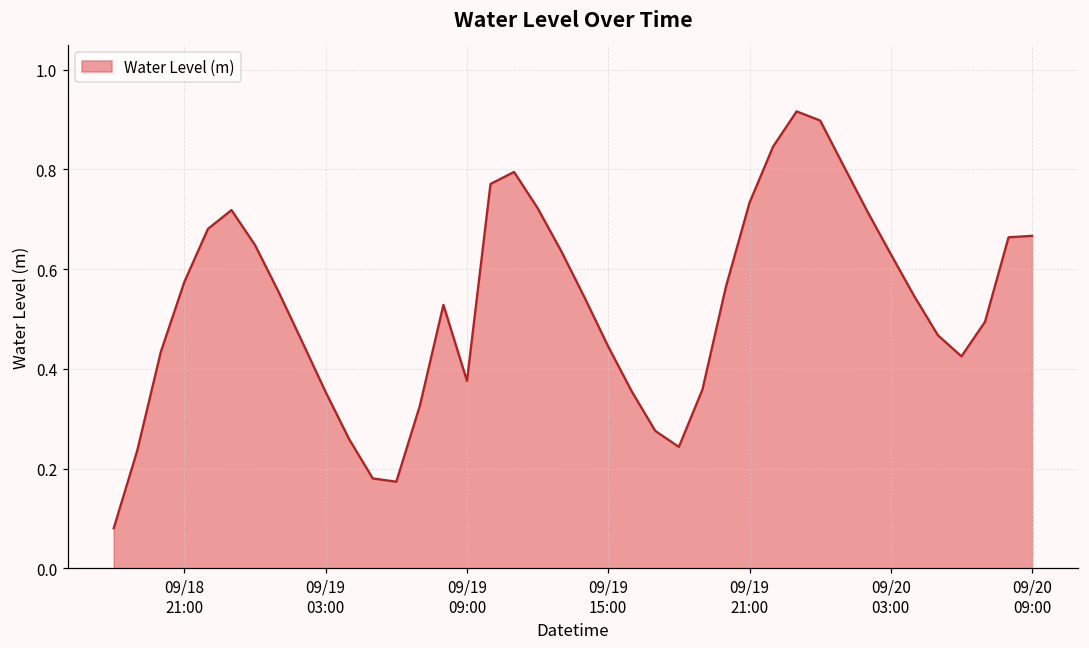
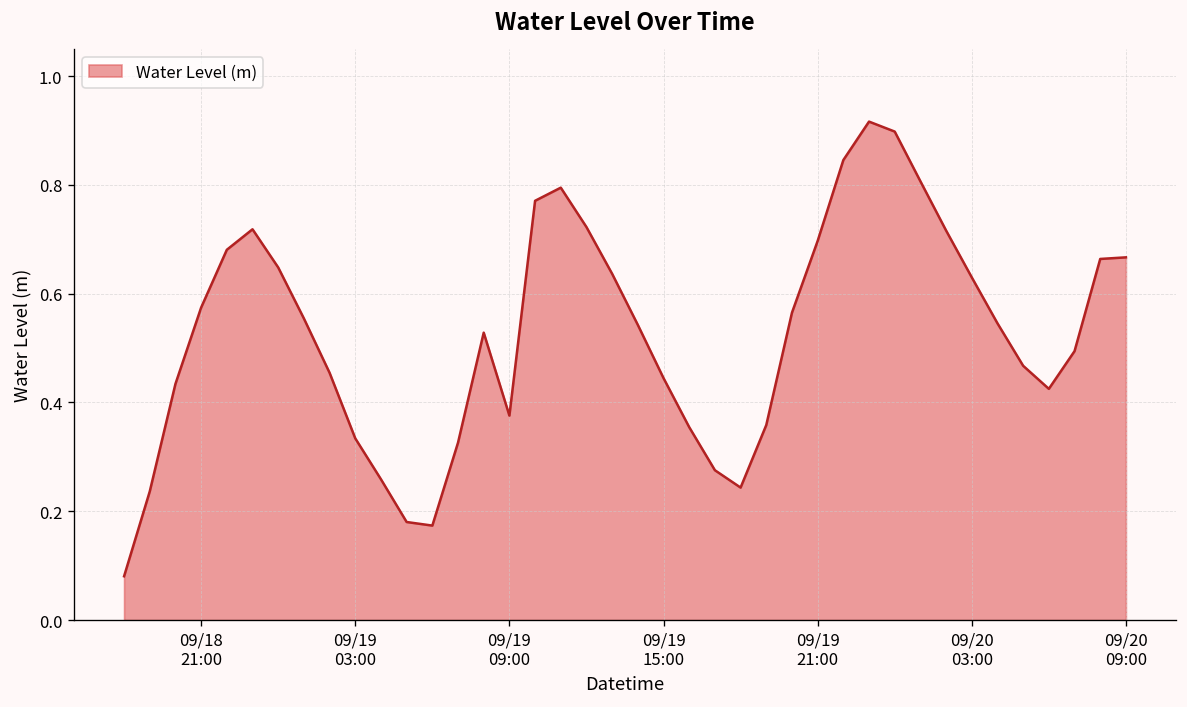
09/19 03:00: 0.35 -> 0.33
09/19 21:00: 0.73 -> 0.70
